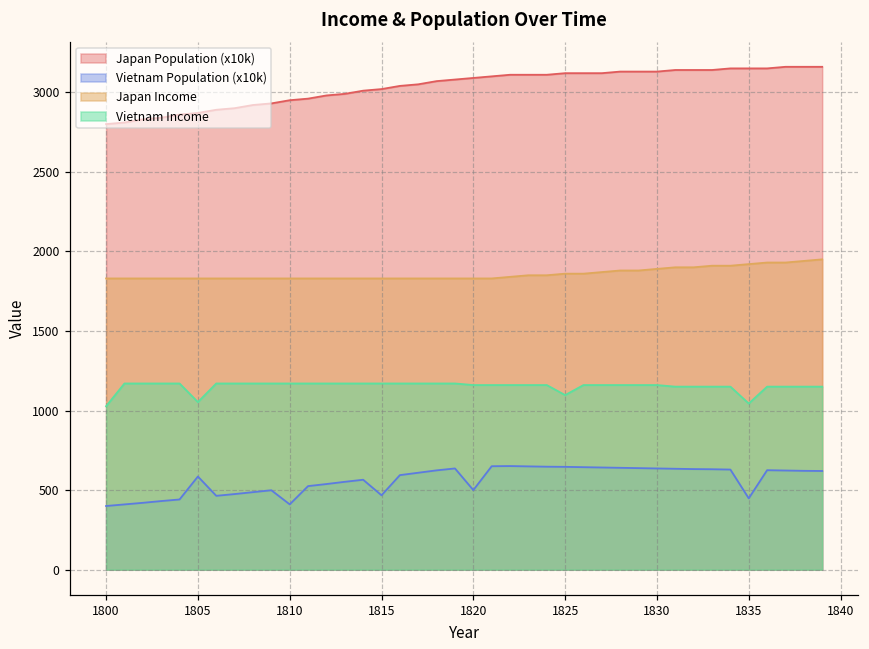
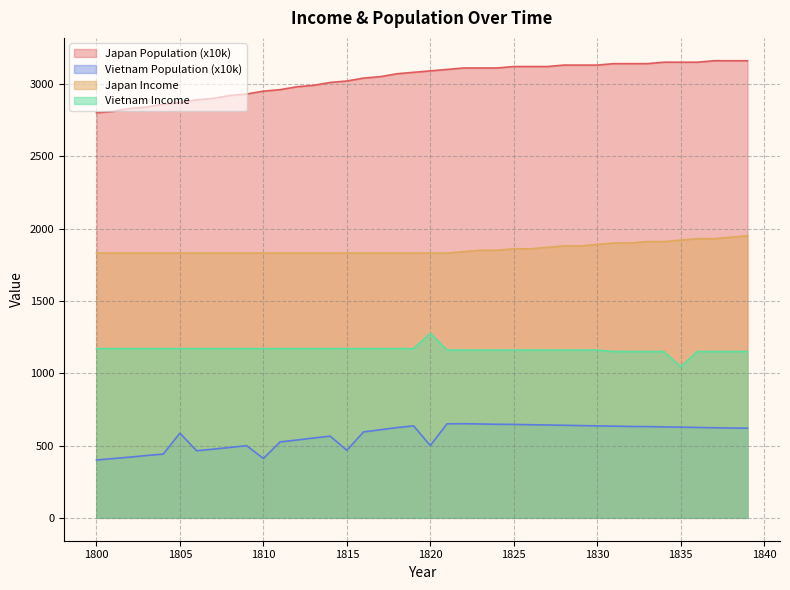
Vietnam Income, 1800: 1030 -> 1170
Vietnam Income, 1805: 1050 -> 1170
Vietnam Income, 1820: 1160 -> 1280
Vietnam Income, 1825: 1100 -> 1160
Vietnam Population (x10k), 1835: 450 -> 630
